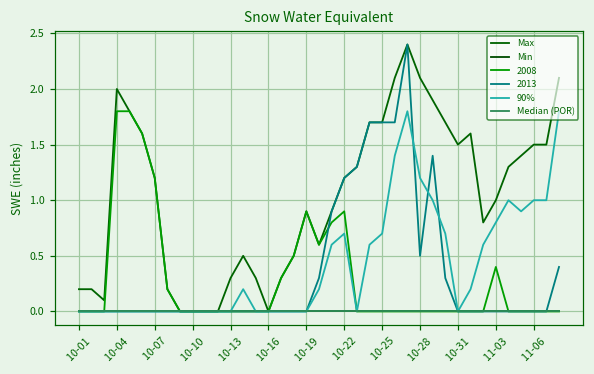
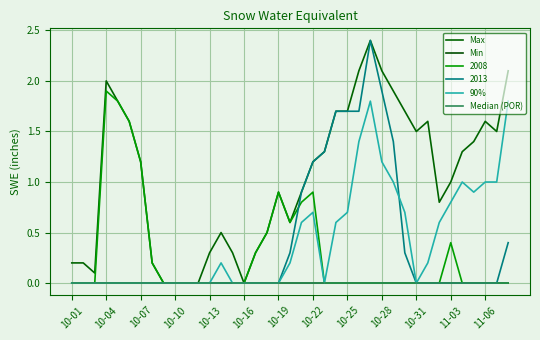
2008, 10-04: 1.8 -> 1.9
2013, 10-28: 0.5 -> 1.9
Max, 11-06: 1.5 -> 1.6
